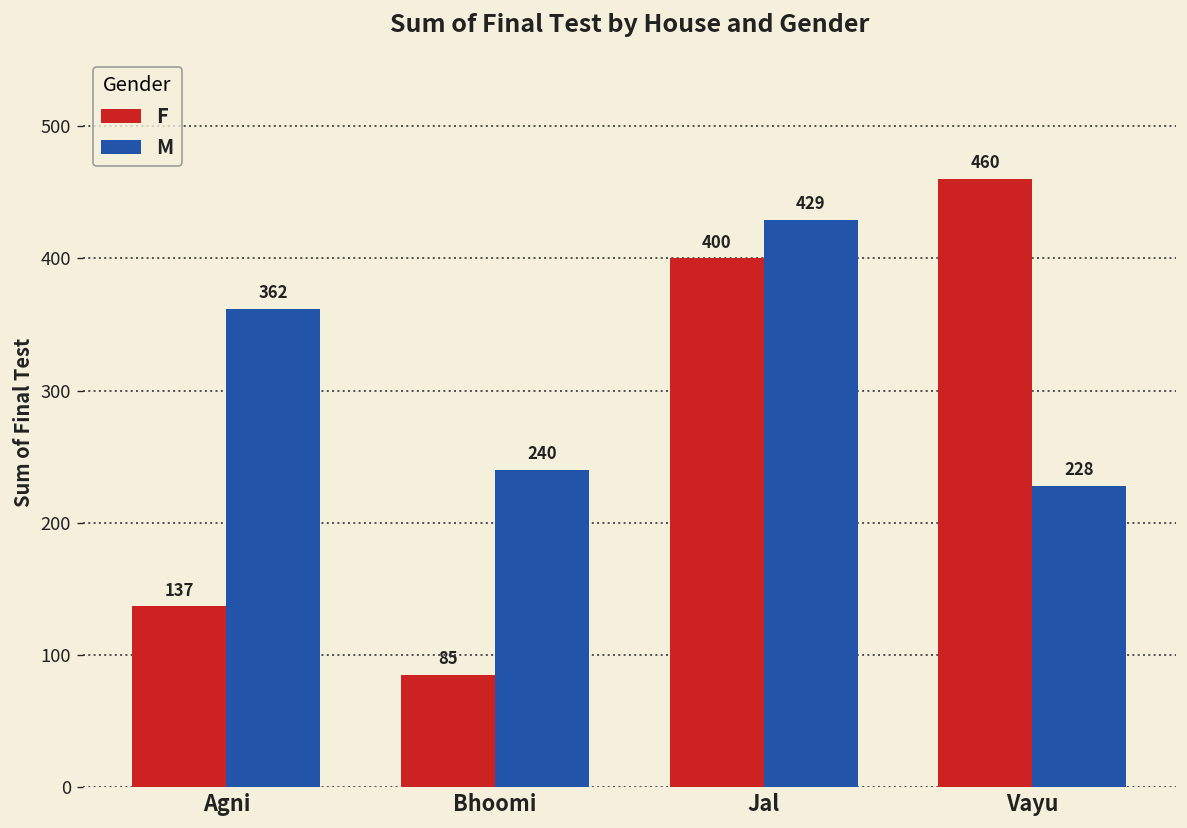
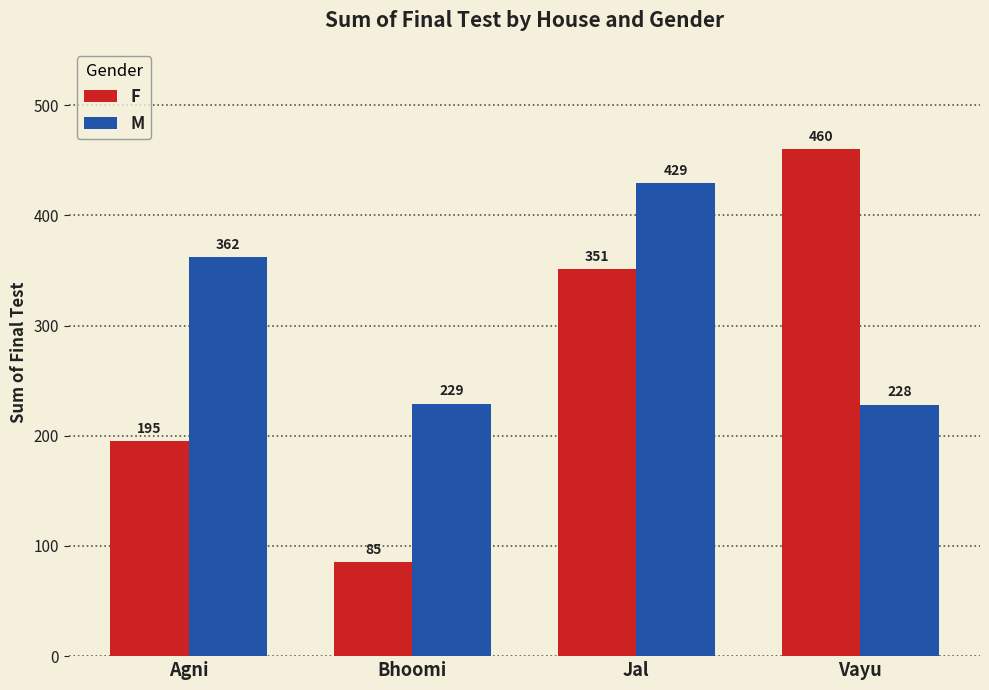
F, Agni: 137 -> 195
M, Bhoomi: 240 -> 229
F, Jal: 400 -> 351
